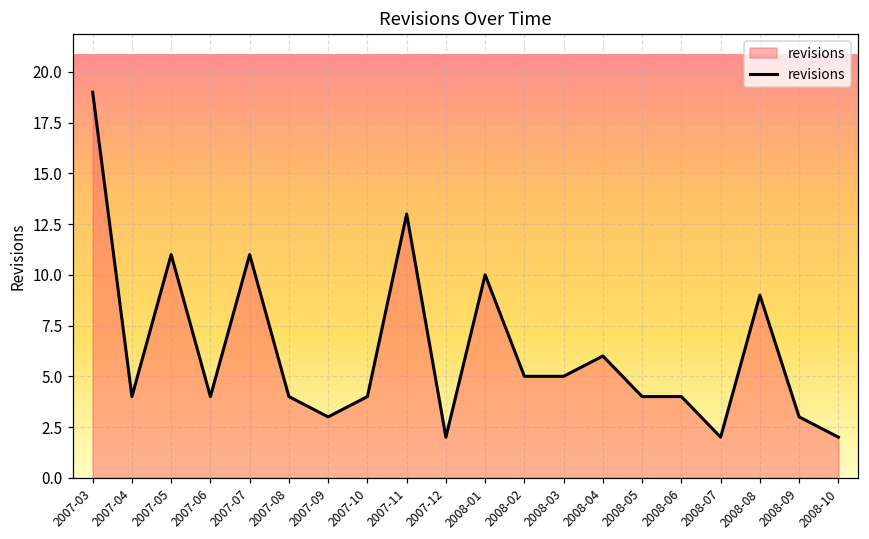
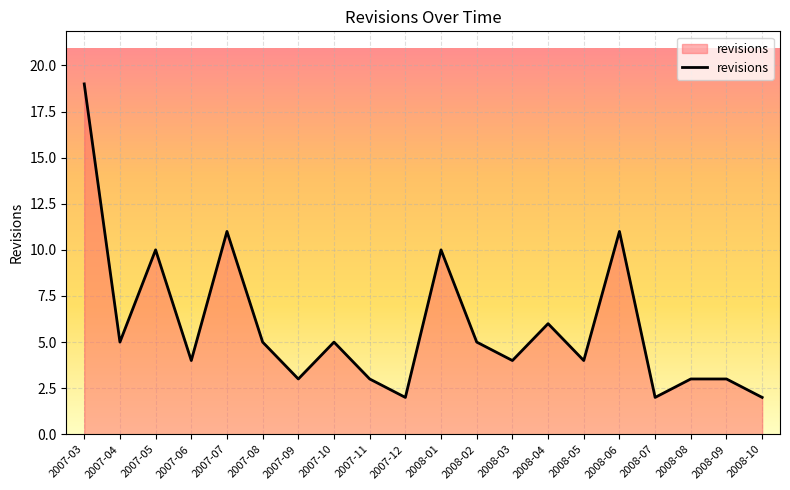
2007-04: 4 -> 5
2007-05: 11 -> 10
2007-08: 4 -> 5
2007-10: 4 -> 5
2007-11: 13 -> 3
2008-03: 5 -> 4
2008-06: 4 -> 11
2008-08: 9 -> 3
